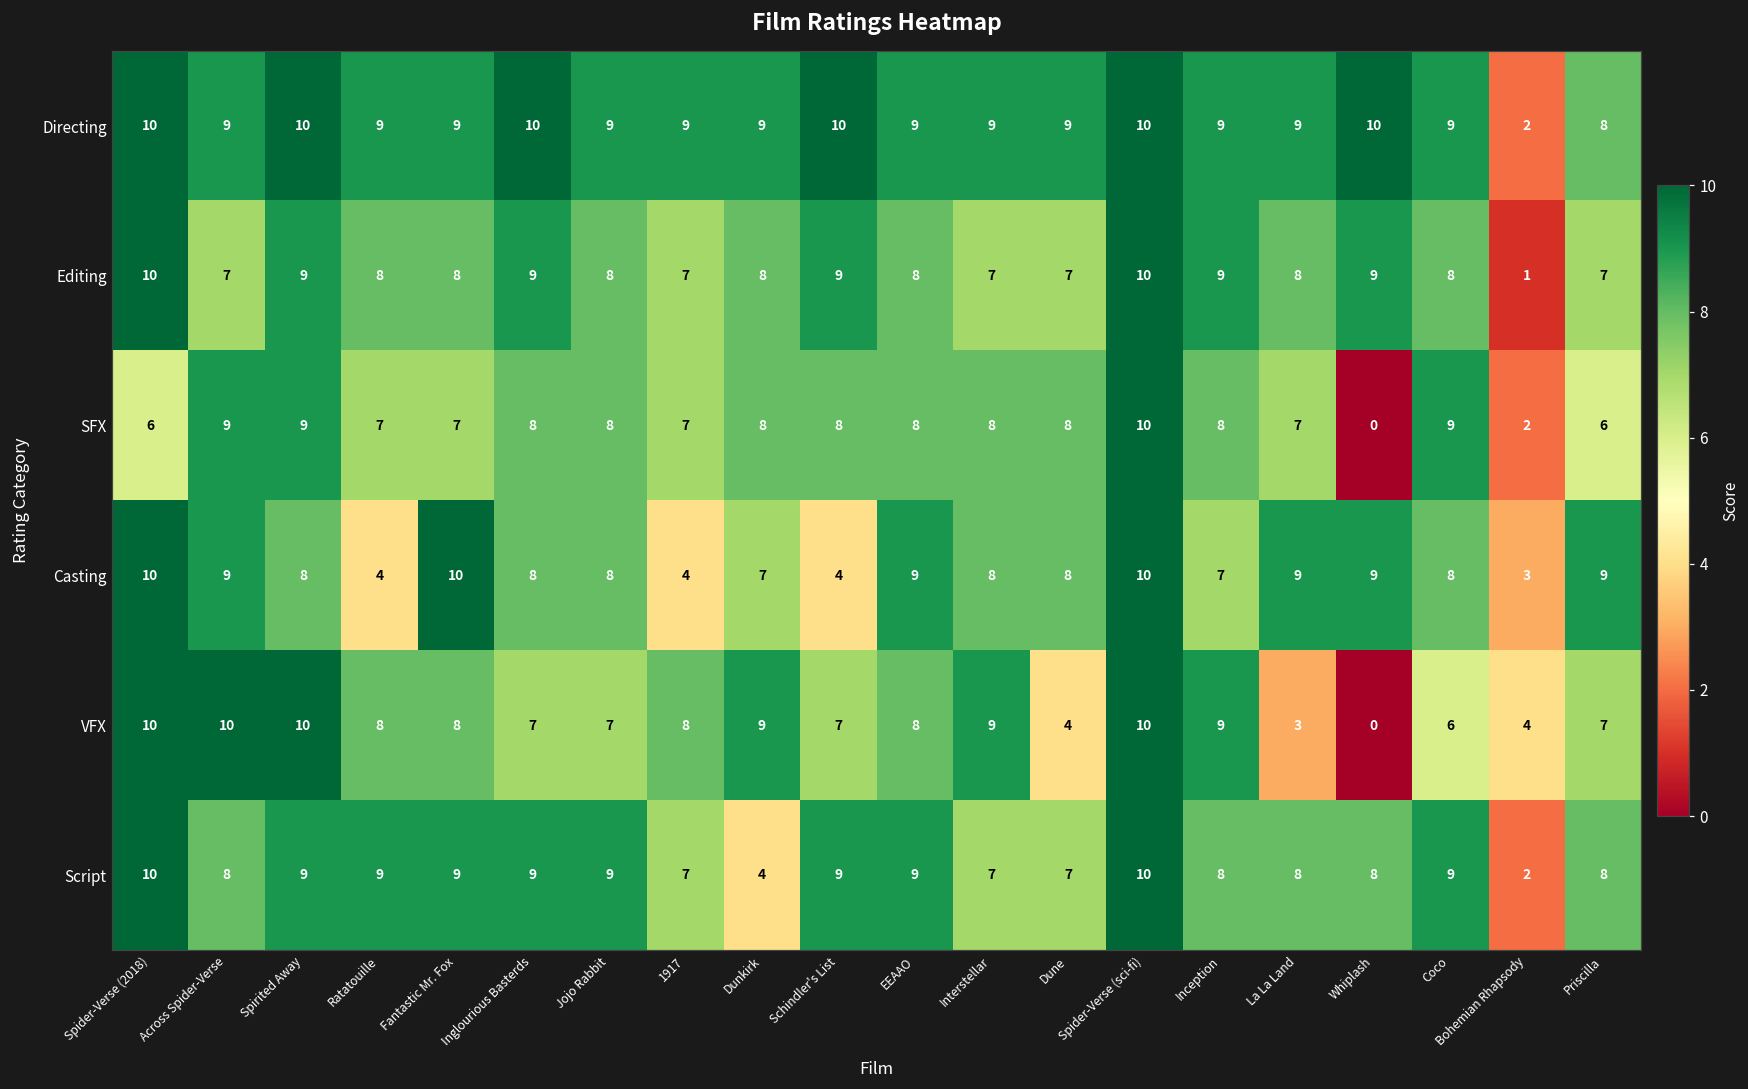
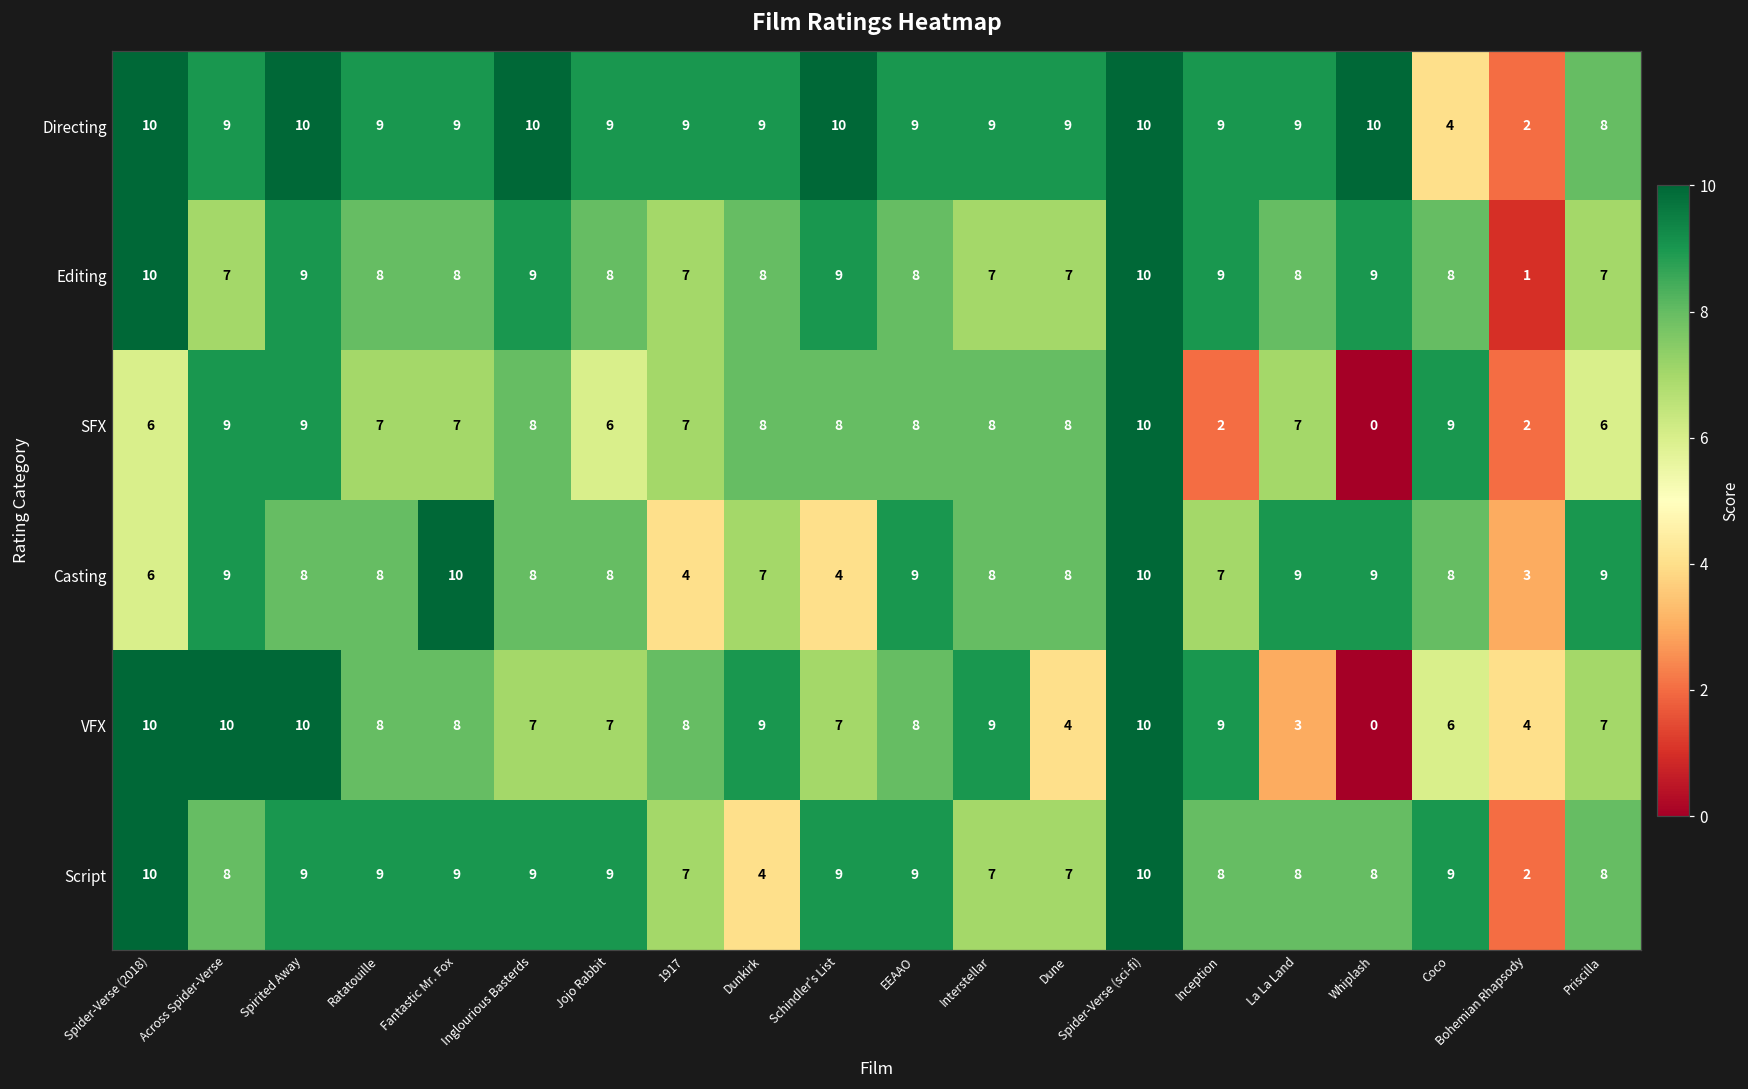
Directing, Coco: 9 -> 4
SFX, Jojo Rabbit: 8 -> 6
SFX, Inception: 8 -> 2
Casting, Spider-Verse (2018): 10 -> 6
Casting, Ratatouille: 4 -> 8
